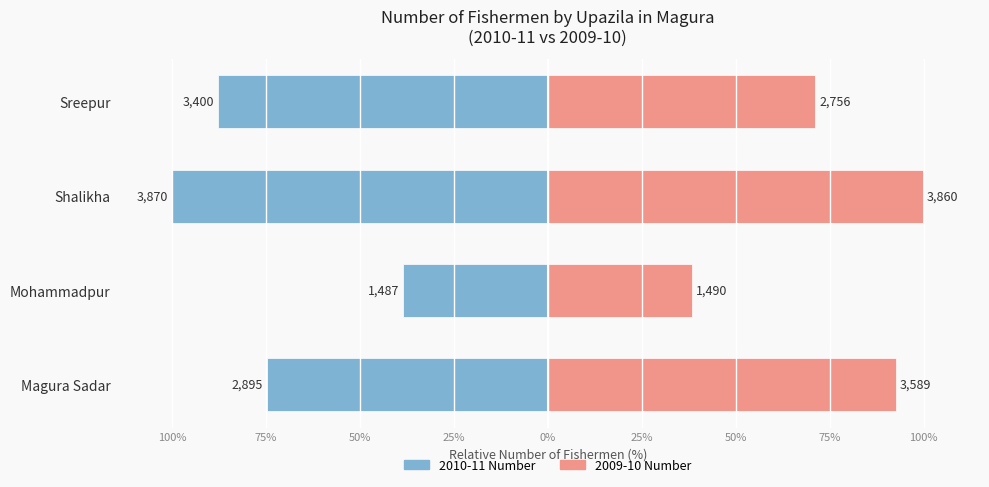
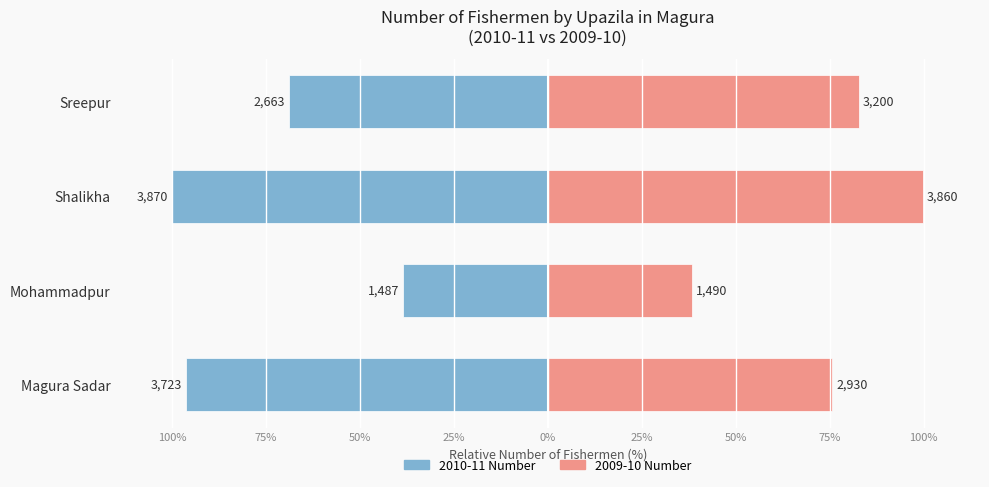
2010-11 Number, Sreepur: 3,400 -> 2,663
2009-10 Number, Sreepur: 2,756 -> 3,200
2010-11 Number, Magura Sadar: 2,895 -> 3,723
2009-10 Number, Magura Sadar: 3,589 -> 2,930
